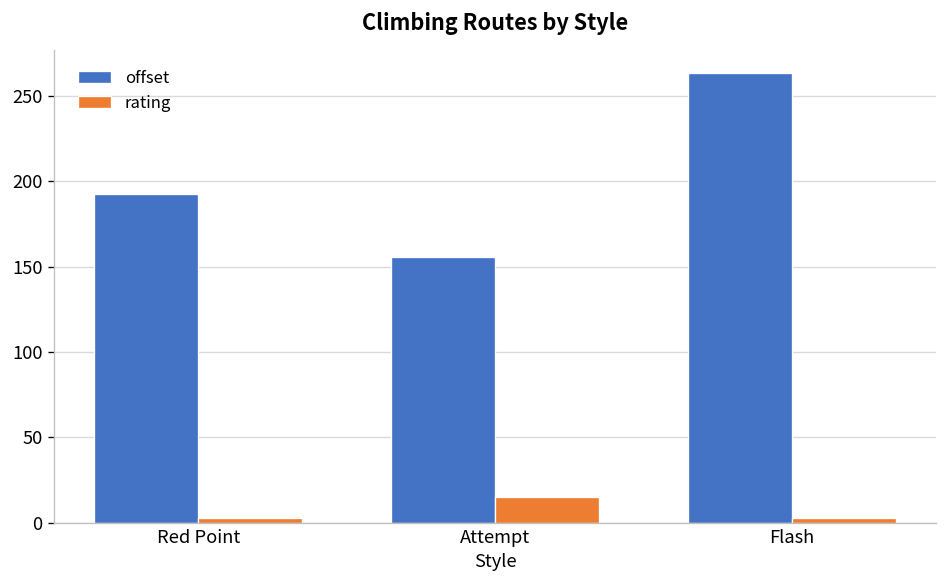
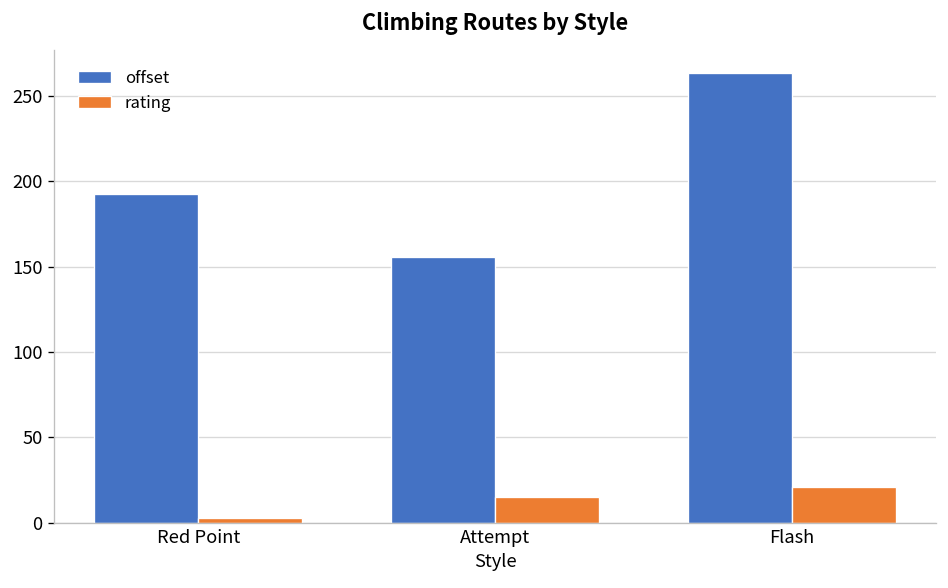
rating, Flash: 3 -> 21
